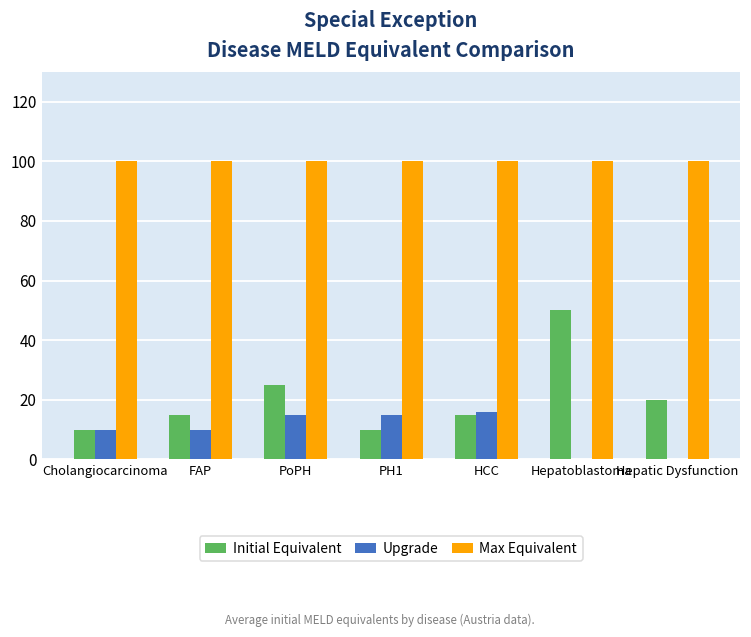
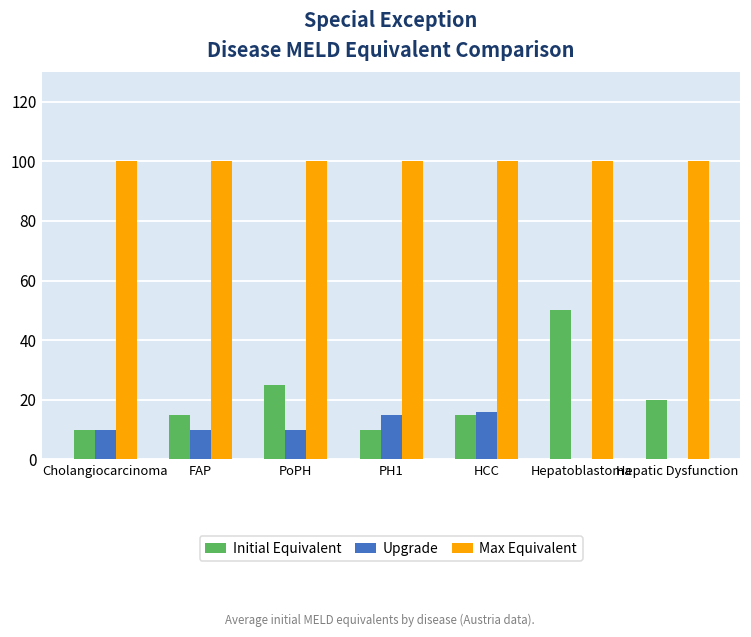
Upgrade, PoPH: 15 -> 10
